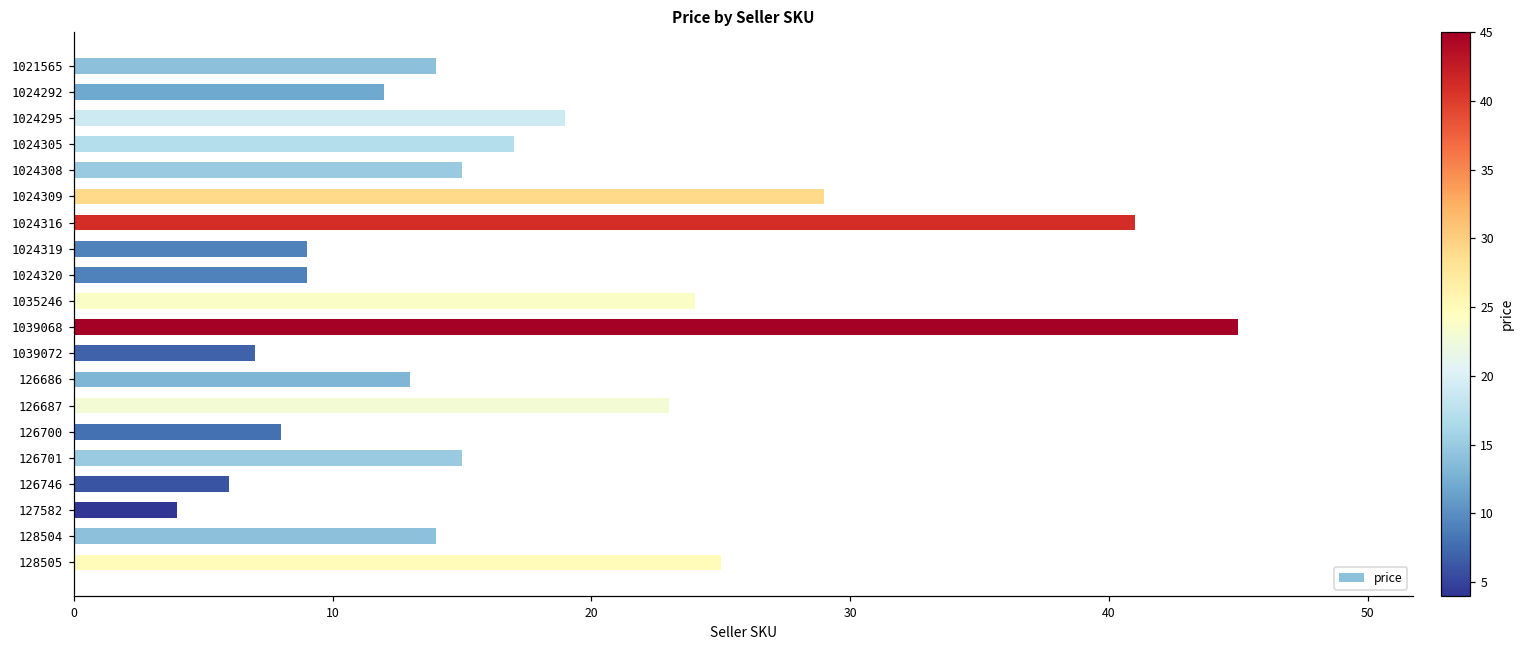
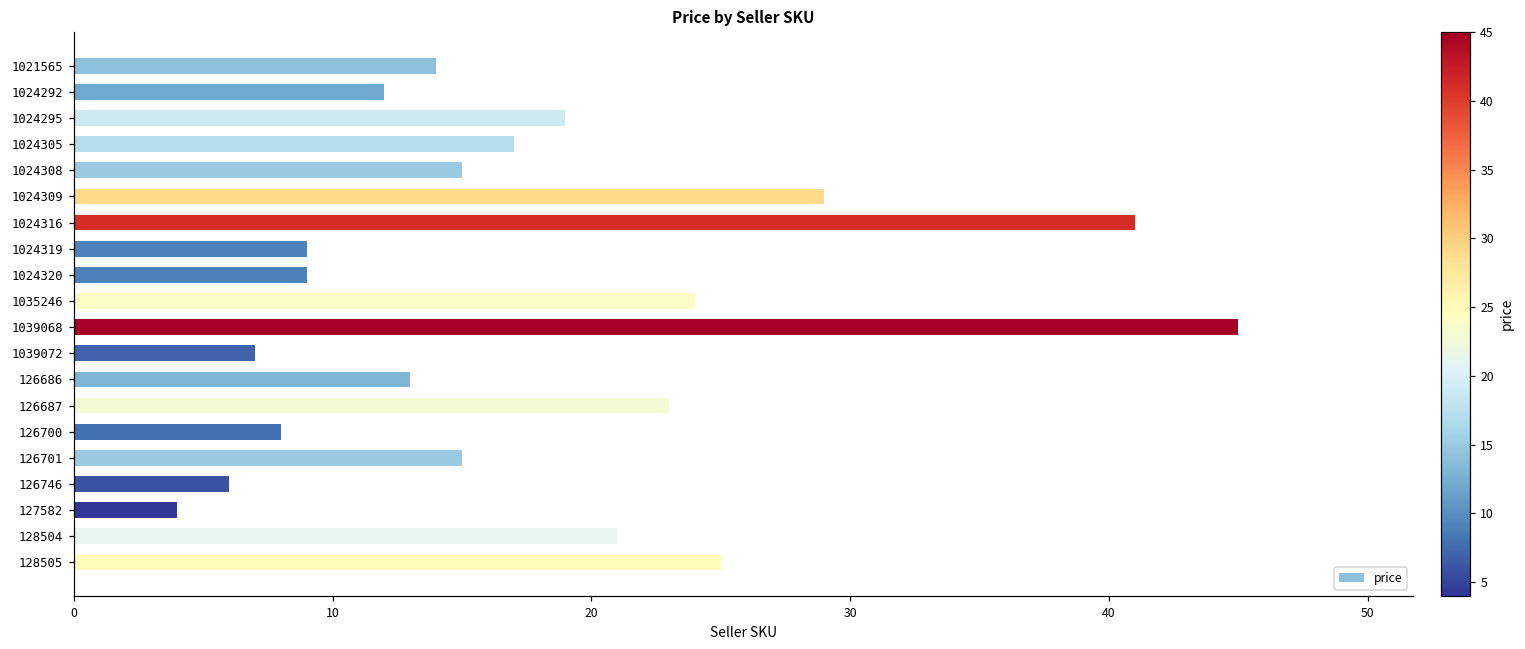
128504: 14 -> 21
